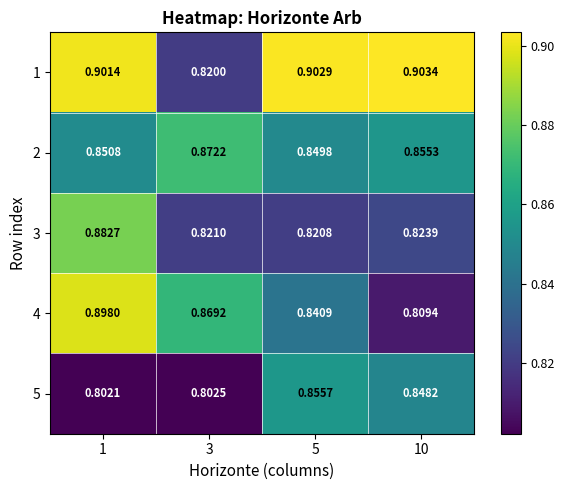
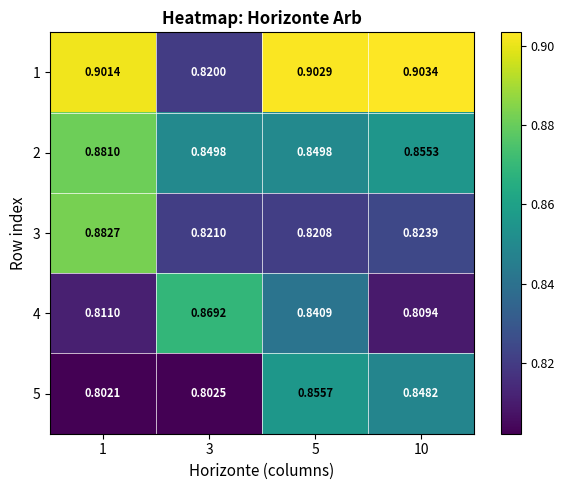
2, 1: 0.8508 -> 0.8810
2, 3: 0.8722 -> 0.8498
4, 1: 0.8980 -> 0.8110
